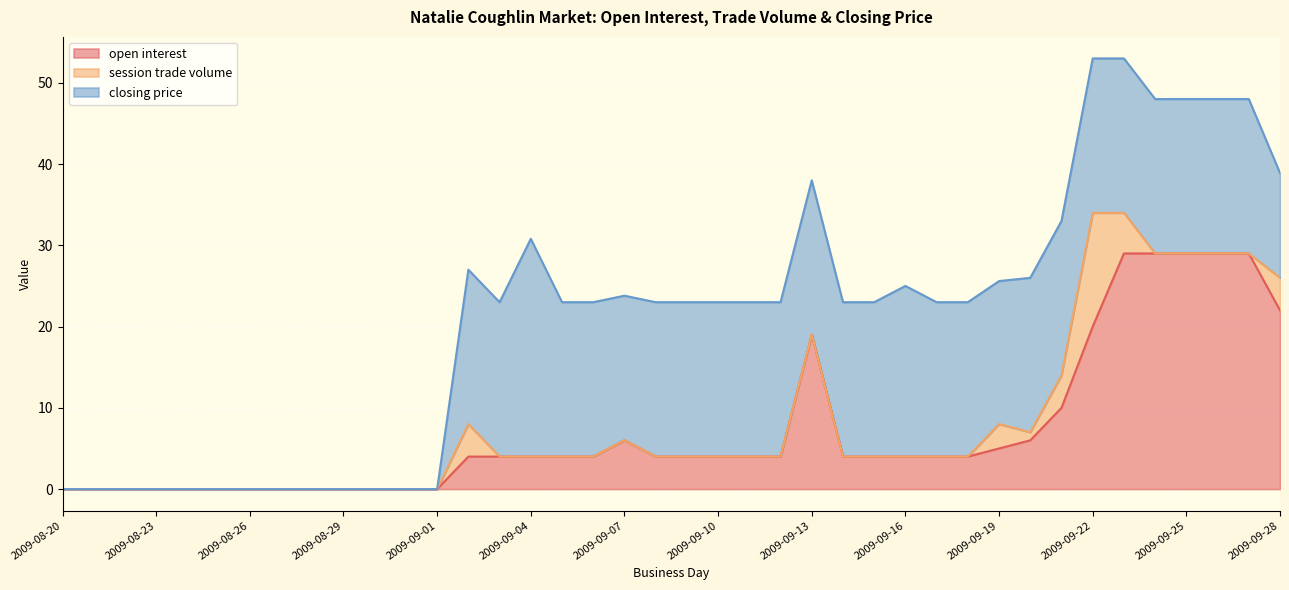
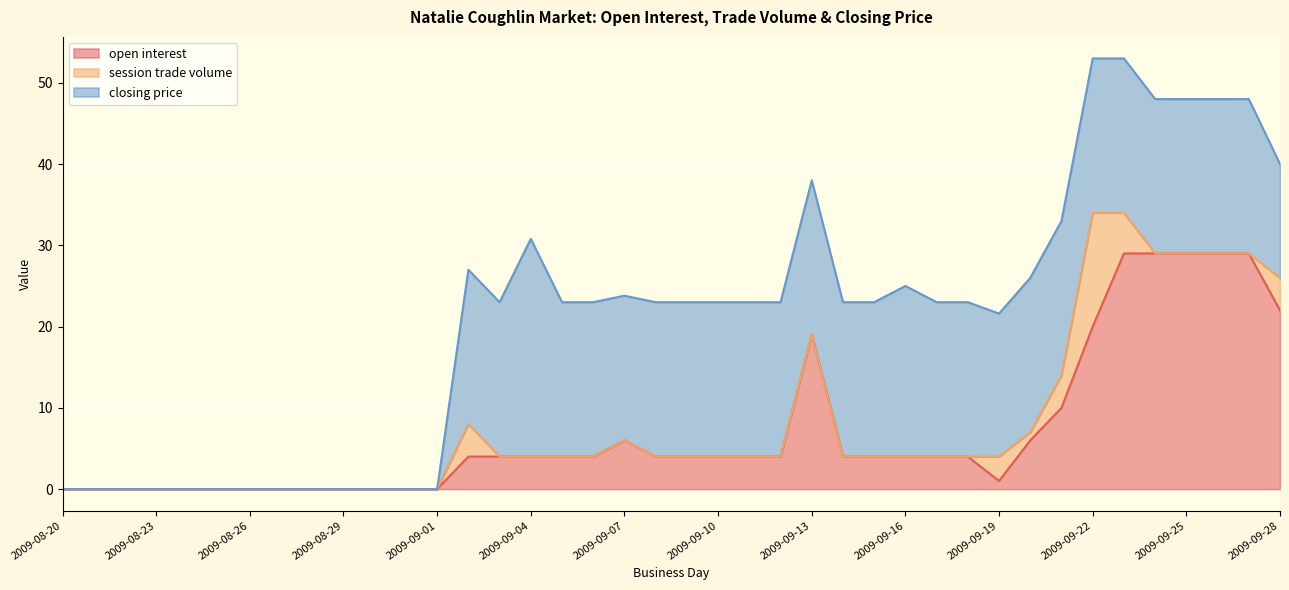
open interest, 2009-09-19: 5 -> 1
closing price, 2009-09-28: 13 -> 14
